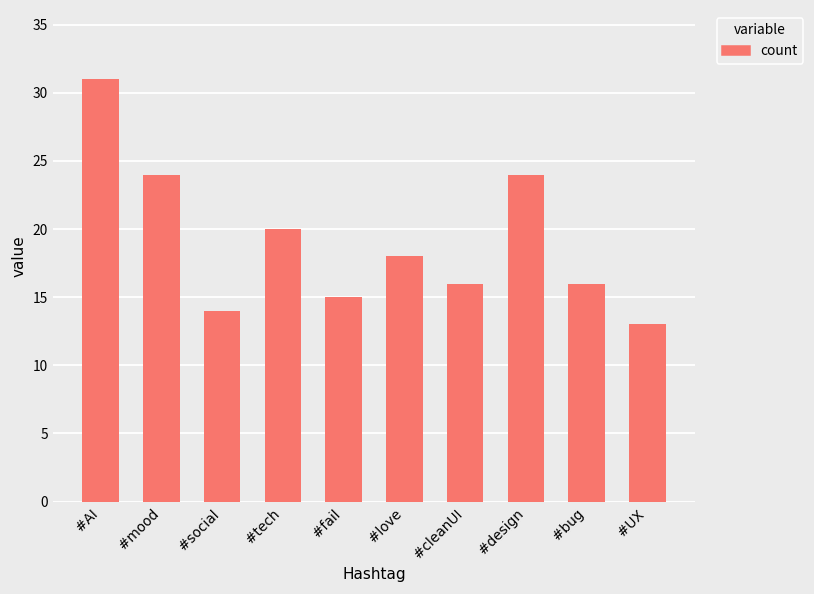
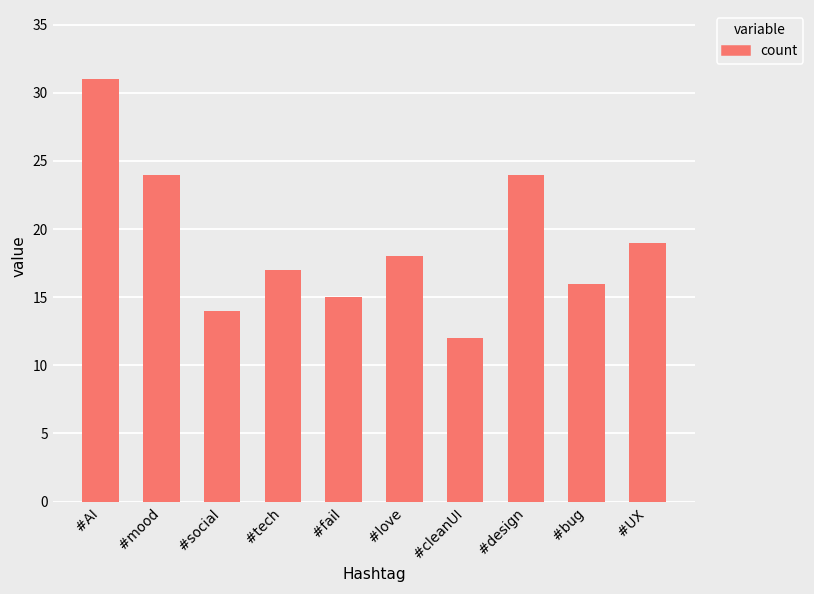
#tech: 20 -> 17
#cleanUI: 16 -> 12
#UX: 13 -> 19
